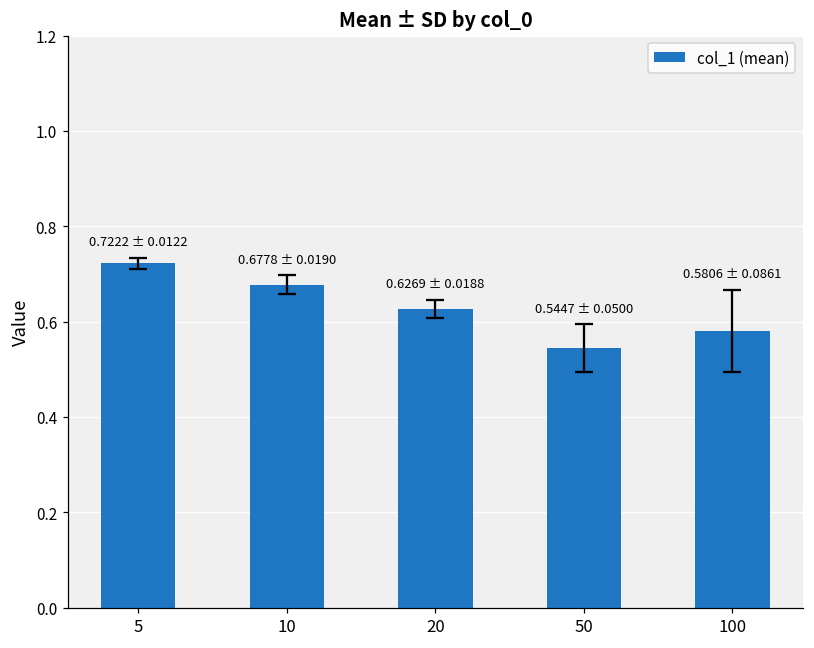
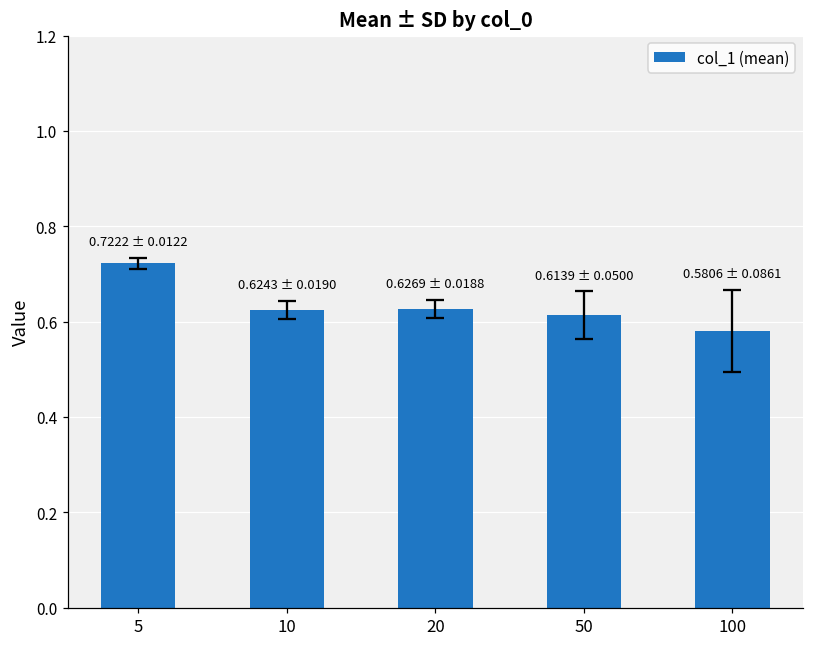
col_1 (mean), 10: 0.6778 -> 0.6243
col_1 (mean), 50: 0.5447 -> 0.6139
